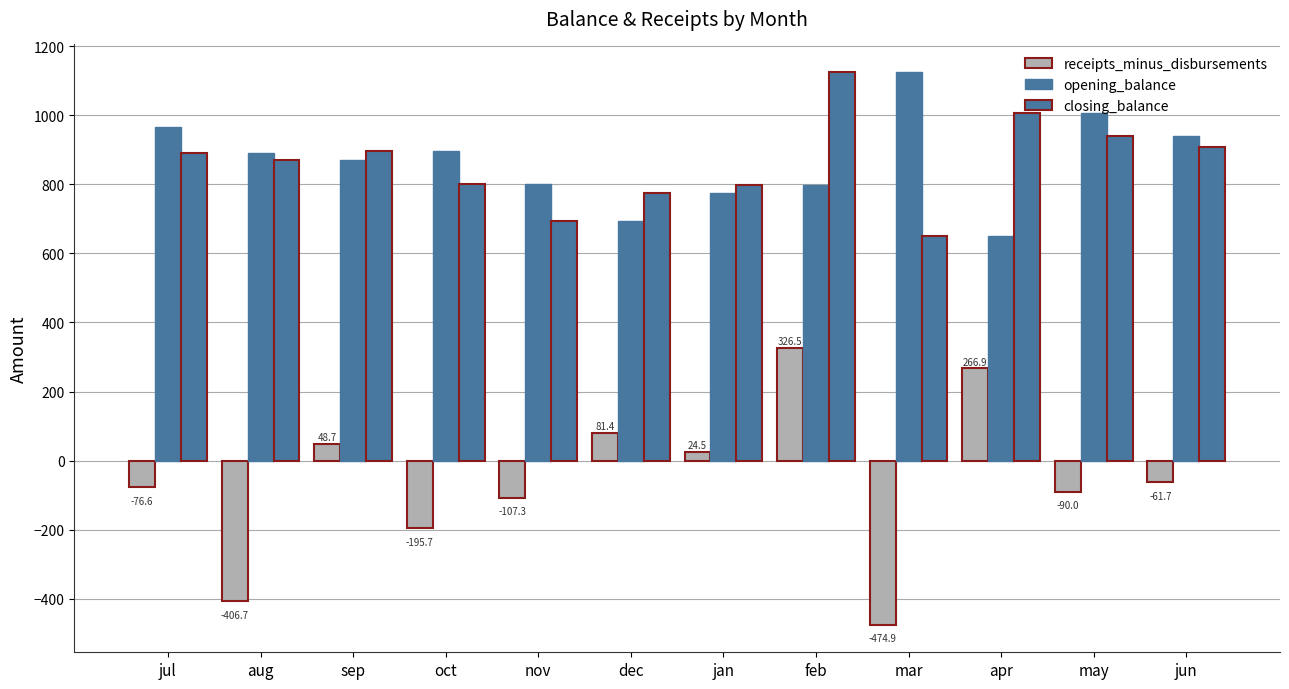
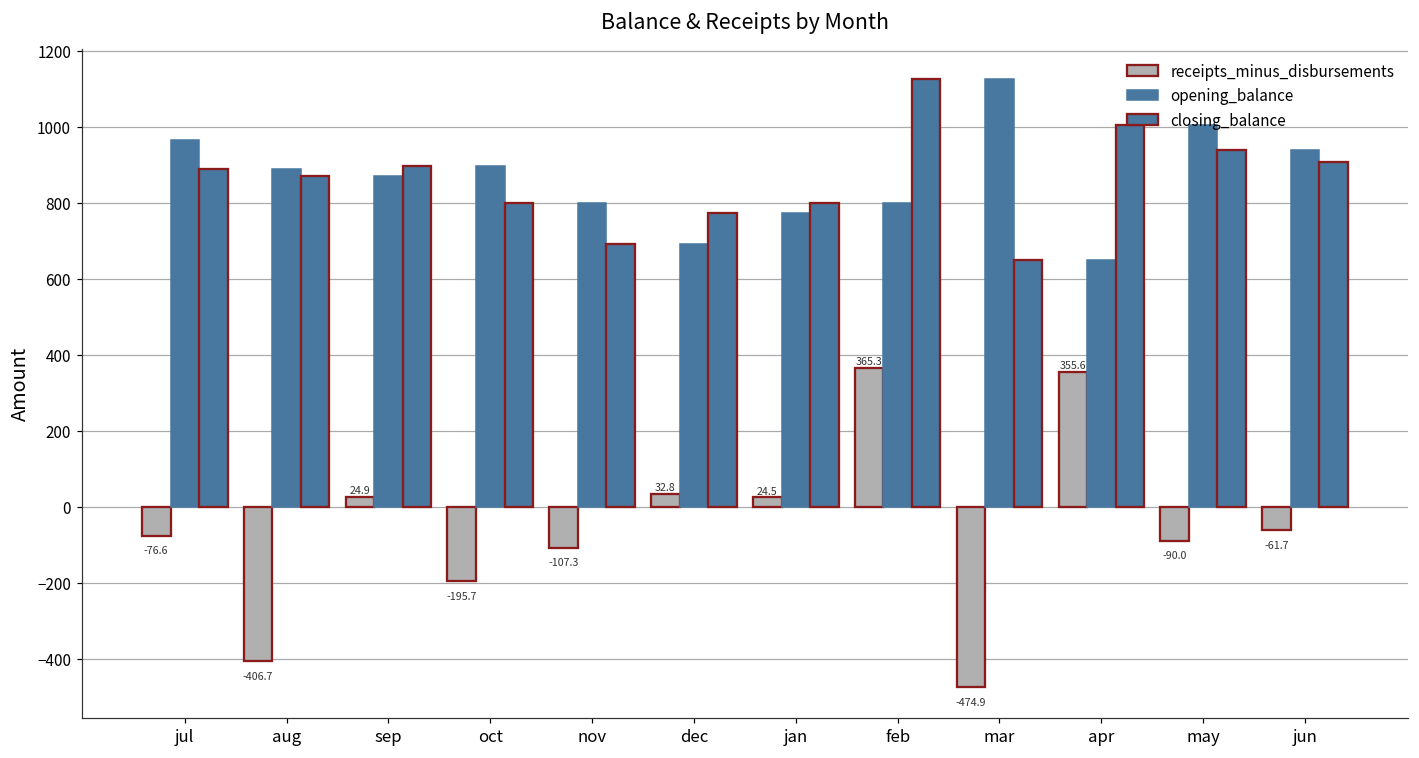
receipts_minus_disbursements, sep: 48.7 -> 24.9
receipts_minus_disbursements, dec: 81.4 -> 32.8
receipts_minus_disbursements, feb: 326.5 -> 365.3
receipts_minus_disbursements, apr: 266.9 -> 355.6
